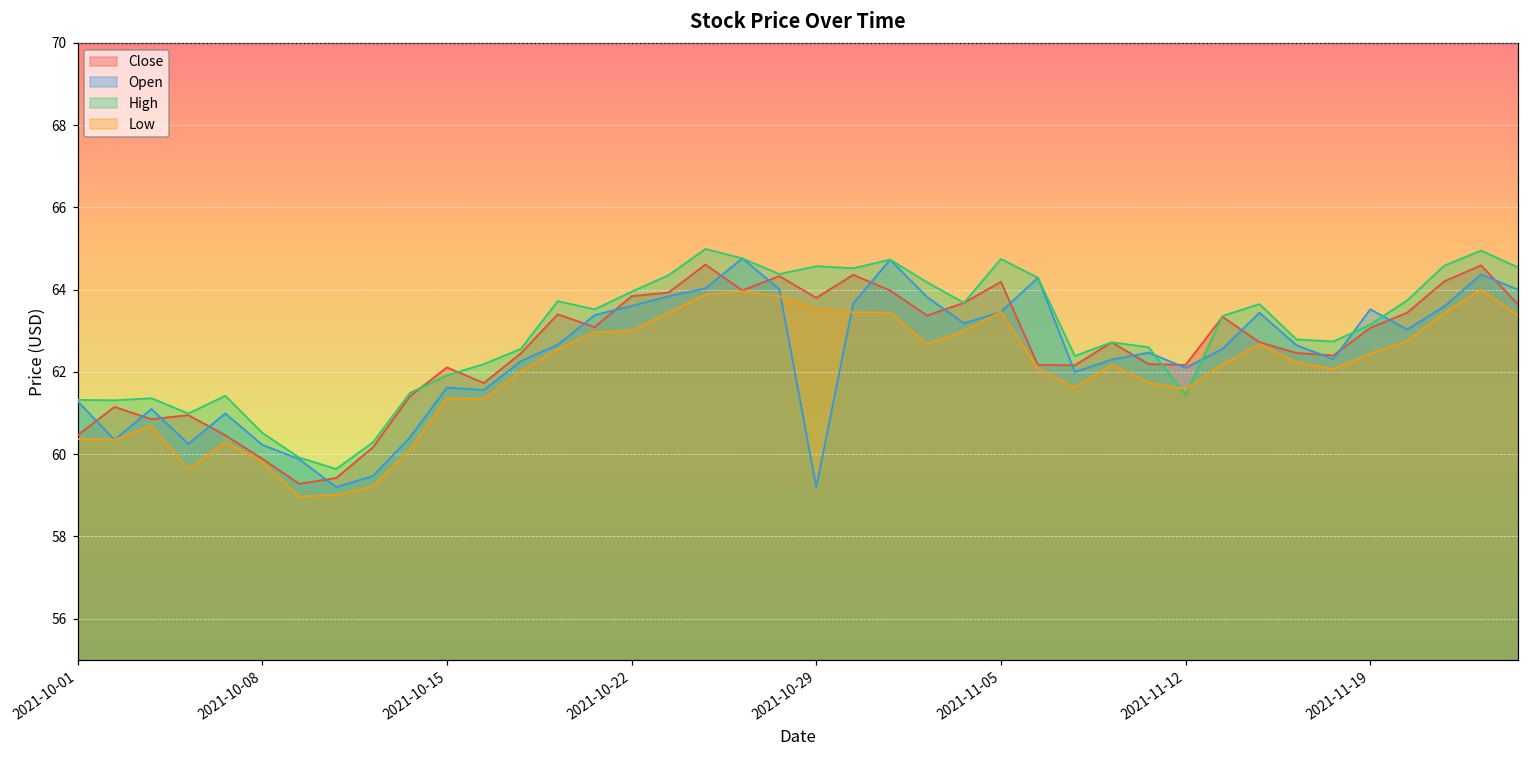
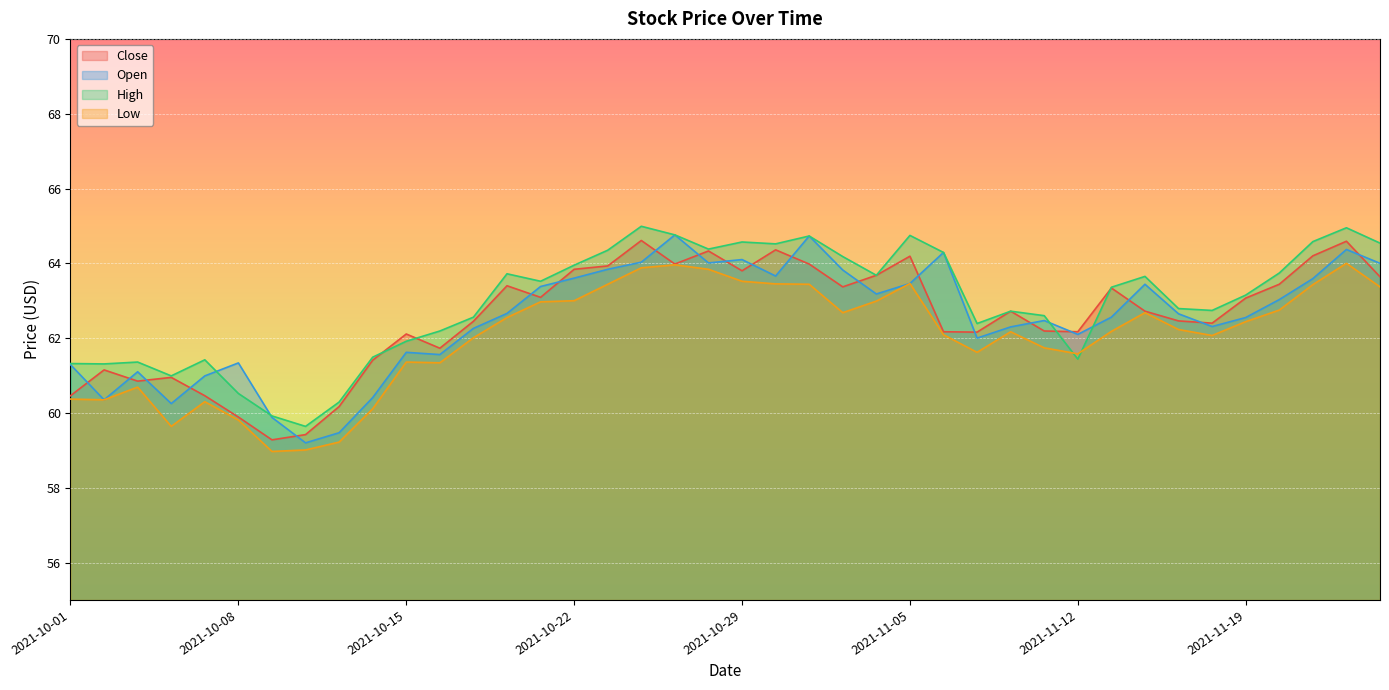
Open, 2021-10-08: 60.2 -> 61.3
Open, 2021-10-29: 59.2 -> 64.1
Open, 2021-11-19: 63.5 -> 62.5
